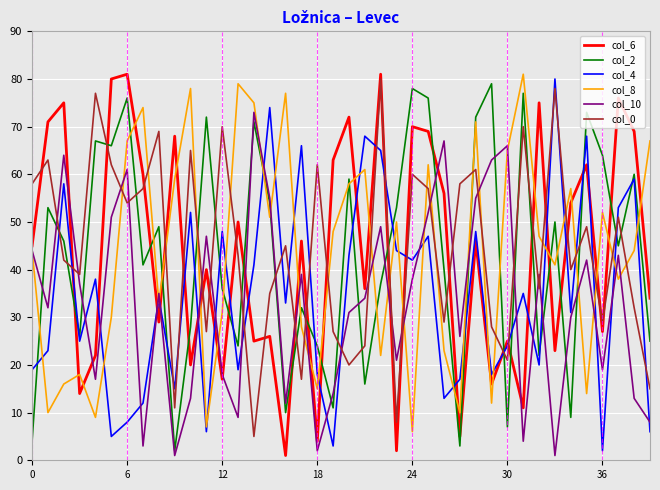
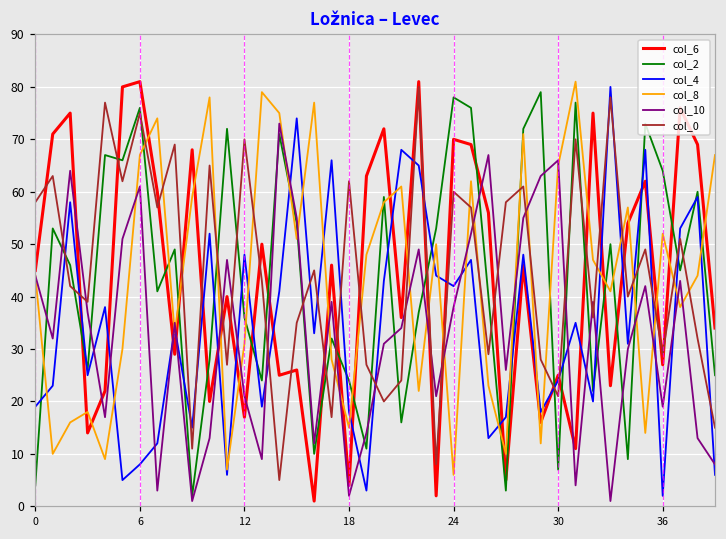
col_0, 6: 54 -> 75
col_10, 12: 18 -> 21
